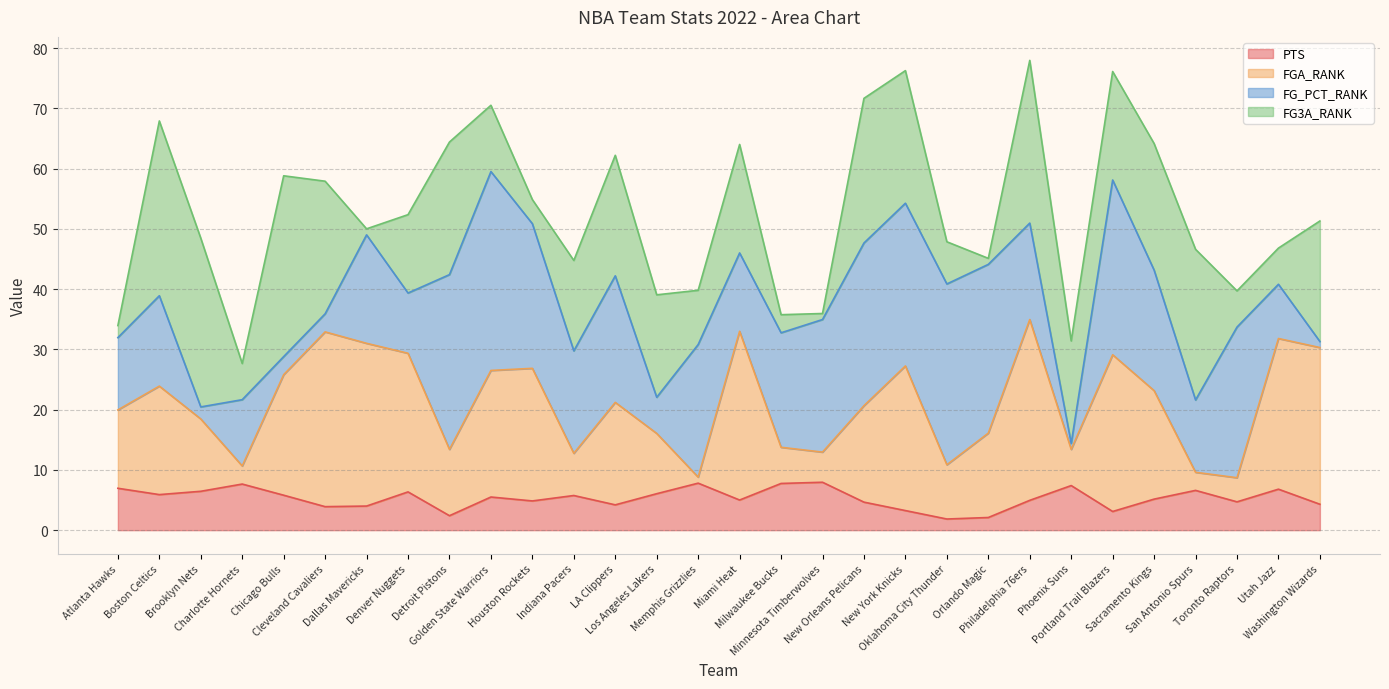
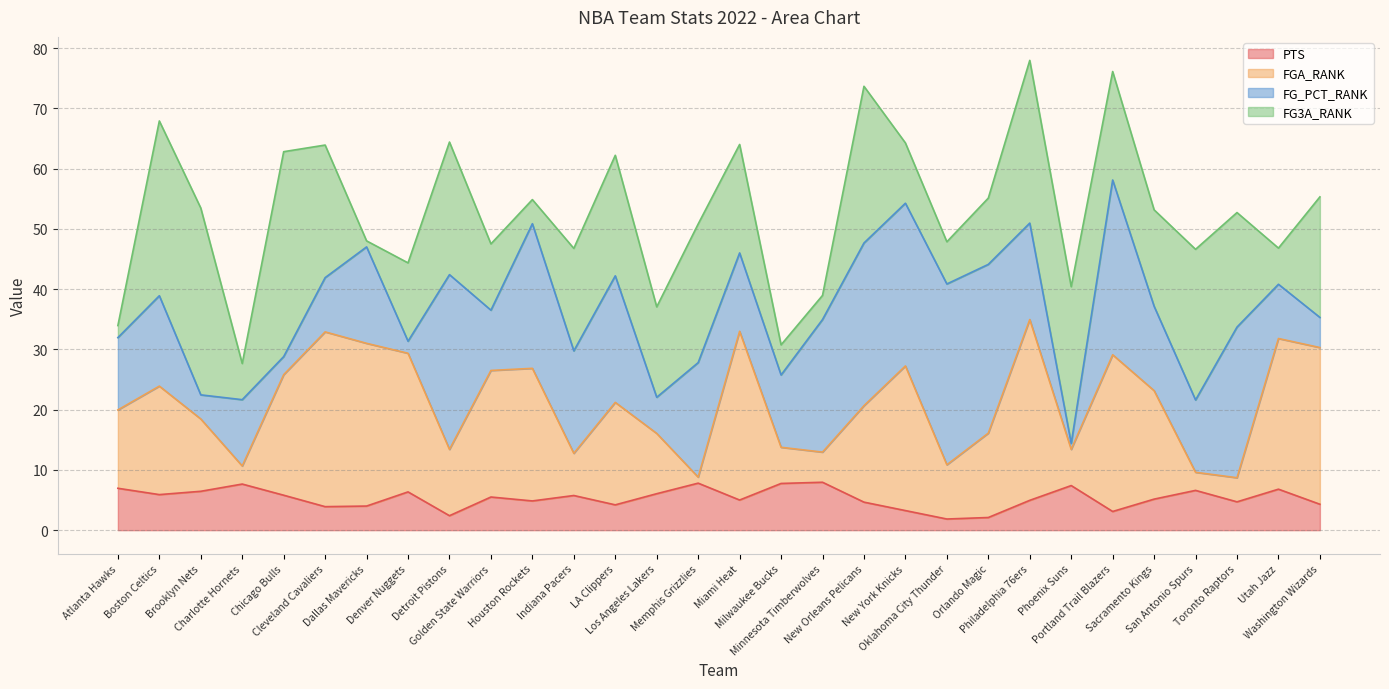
FG_PCT_RANK, Brooklyn Nets: 2 -> 4
FG3A_RANK, Brooklyn Nets: 28 -> 31
FG3A_RANK, Chicago Bulls: 30 -> 34
FG_PCT_RANK, Cleveland Cavaliers: 3 -> 9
FG_PCT_RANK, Dallas Mavericks: 18 -> 16
FG_PCT_RANK, Denver Nuggets: 10 -> 2
FG_PCT_RANK, Golden State Warriors: 33 -> 10
FG3A_RANK, Indiana Pacers: 15 -> 17
FG3A_RANK, Los Angeles Lakers: 17 -> 15
FG_PCT_RANK, Memphis Grizzlies: 22 -> 19
FG3A_RANK, Memphis Grizzlies: 9 -> 23
FG_PCT_RANK, Milwaukee Bucks: 19 -> 12
FG3A_RANK, Milwaukee Bucks: 3 -> 5
FG3A_RANK, Minnesota Timberwolves: 1 -> 4
FG3A_RANK, New Orleans Pelicans: 24 -> 26
FG3A_RANK, New York Knicks: 22 -> 10
FG3A_RANK, Orlando Magic: 1 -> 11
FG3A_RANK, Phoenix Suns: 17 -> 26
FG_PCT_RANK, Sacramento Kings: 20 -> 14
FG3A_RANK, Sacramento Kings: 21 -> 16
FG3A_RANK, Toronto Raptors: 6 -> 19
FG_PCT_RANK, Washington Wizards: 1 -> 5
